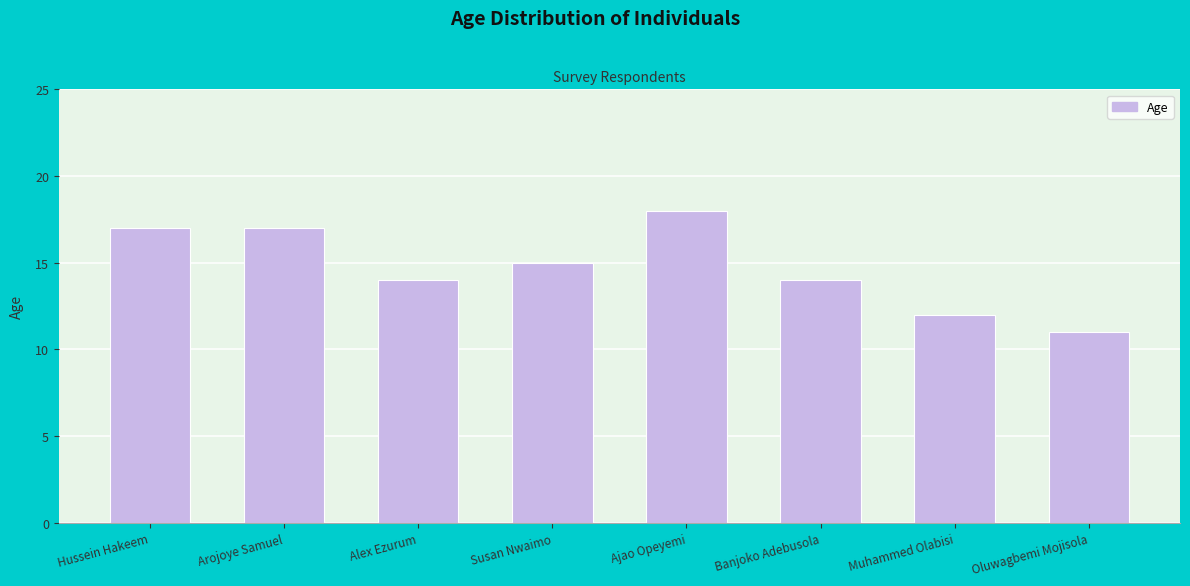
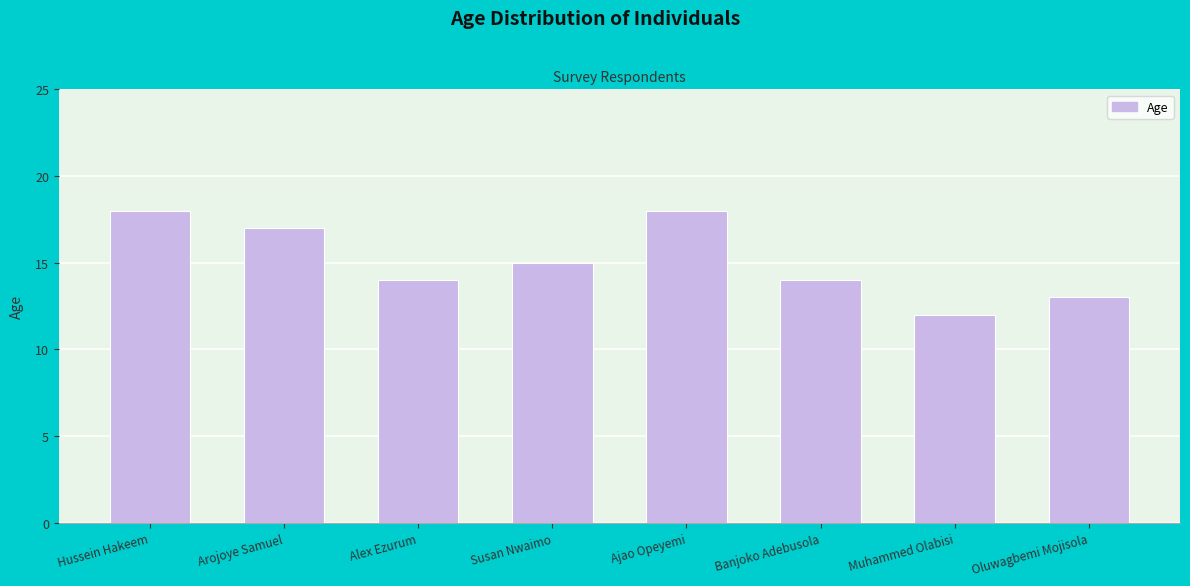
Hussein Hakeem: 17 -> 18
Oluwagbemi Mojisola: 11 -> 13
